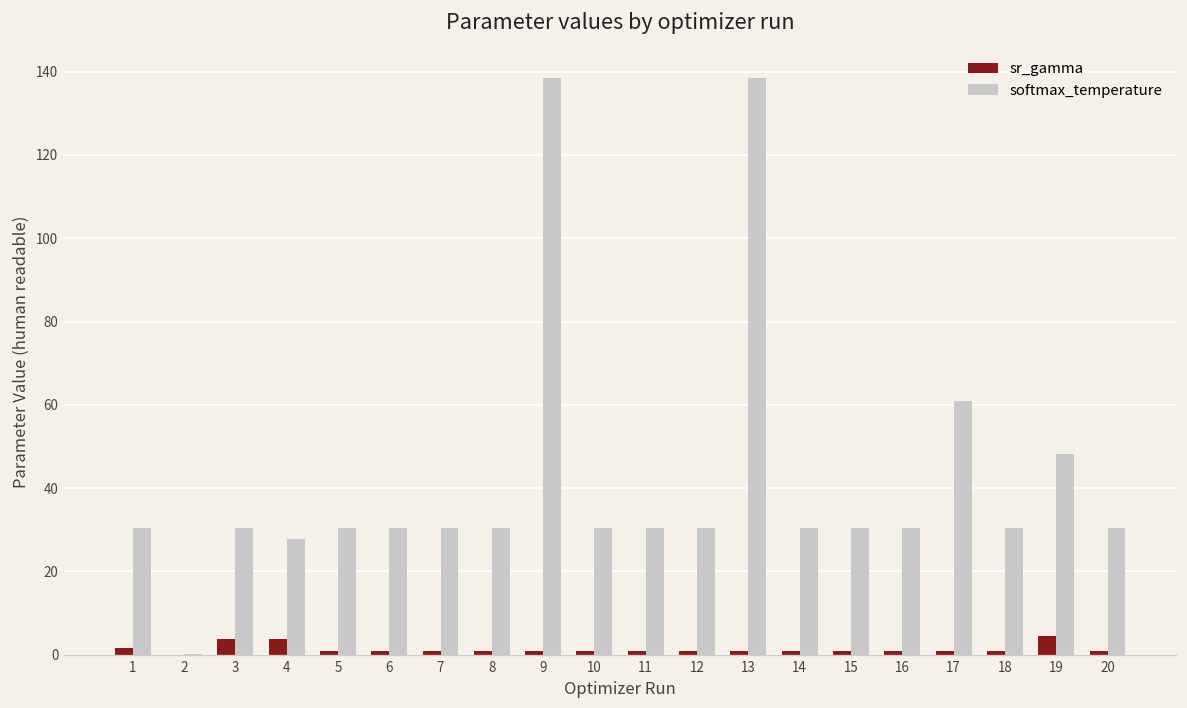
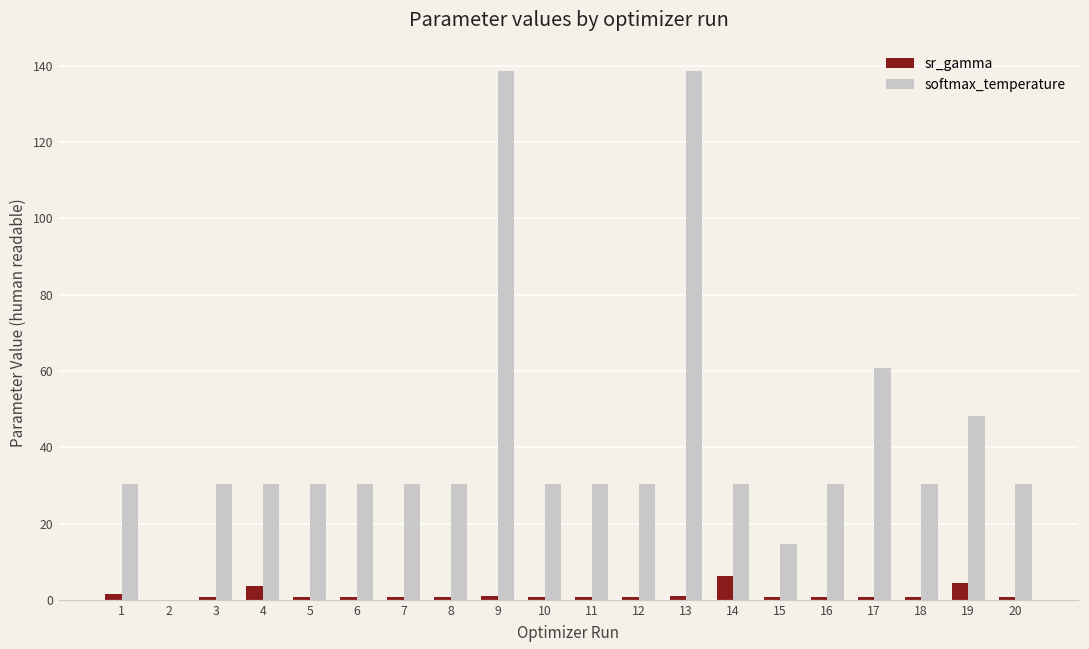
sr_gamma, 3: 4 -> 1
softmax_temperature, 4: 28 -> 30
sr_gamma, 14: 1 -> 6
softmax_temperature, 15: 30 -> 15
